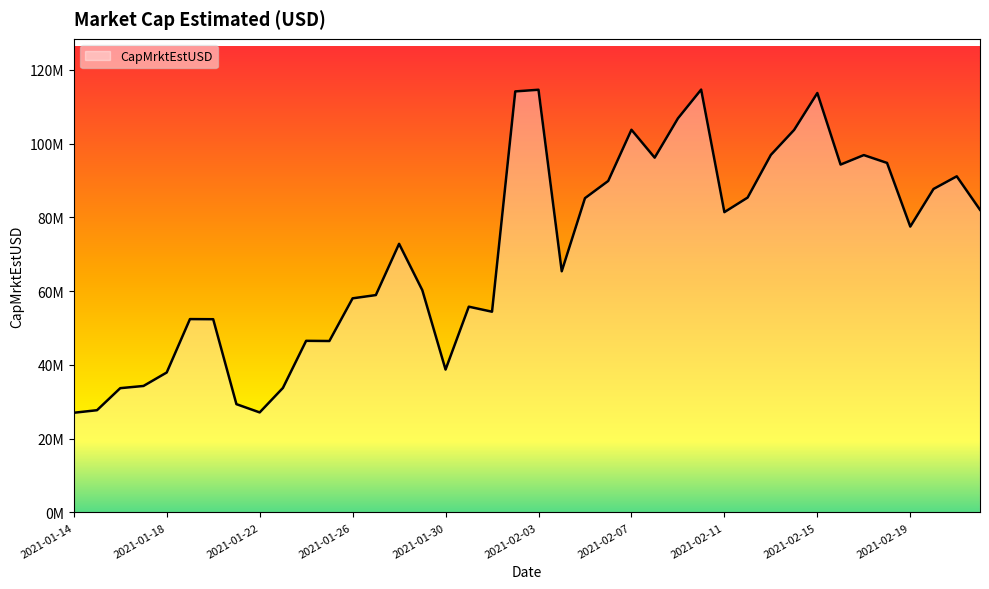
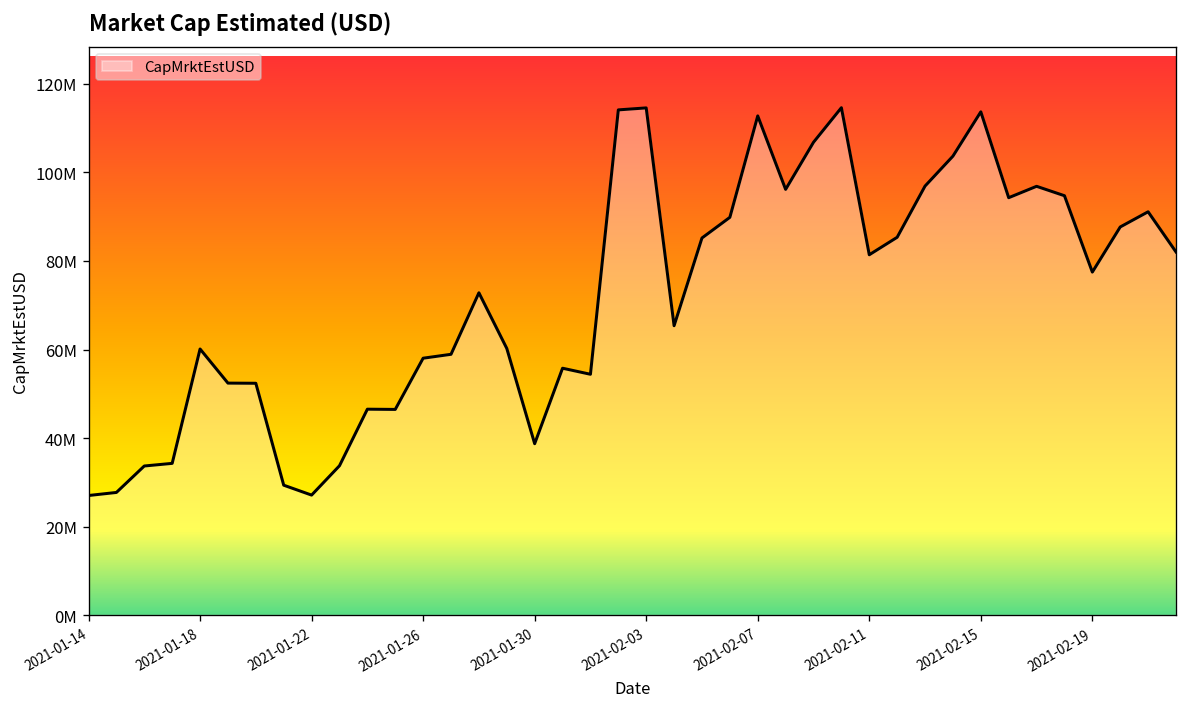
2021-01-18: 38000000 -> 60000000
2021-02-07: 104000000 -> 113000000
